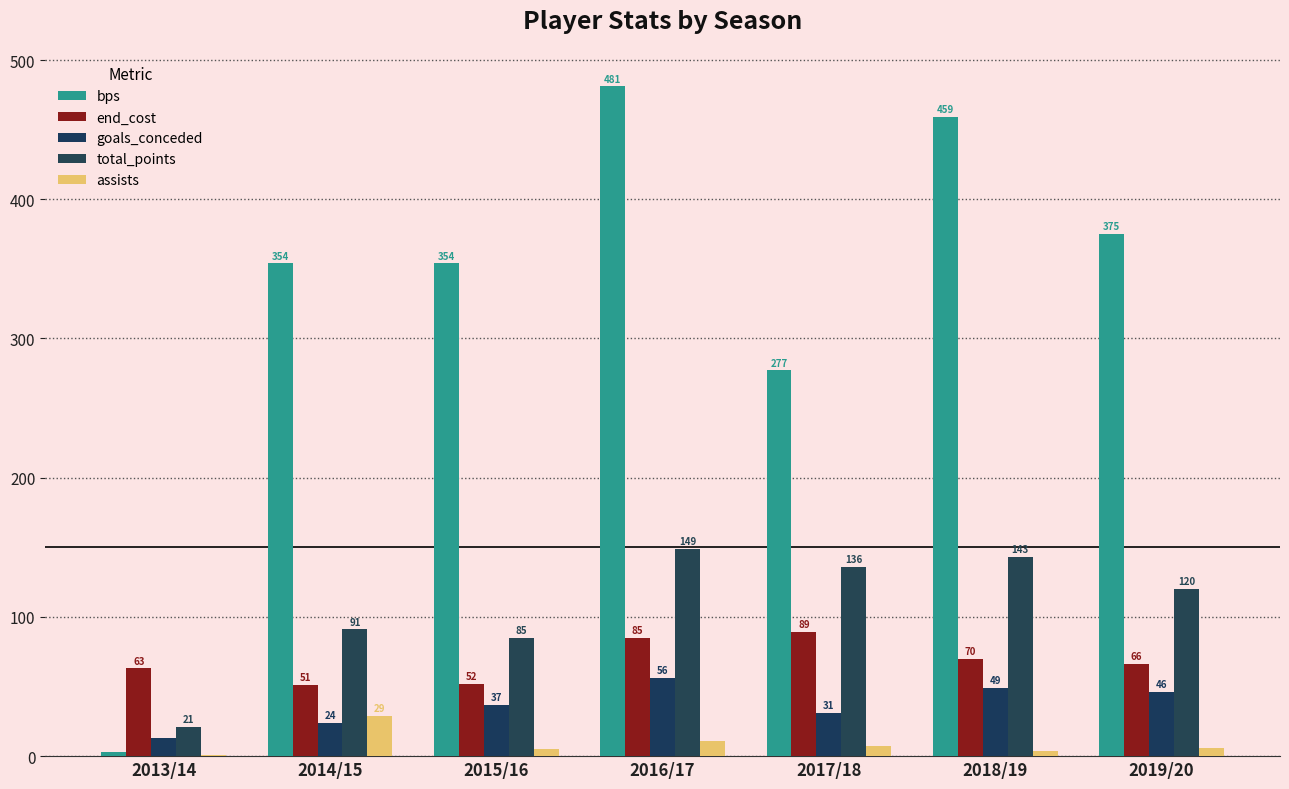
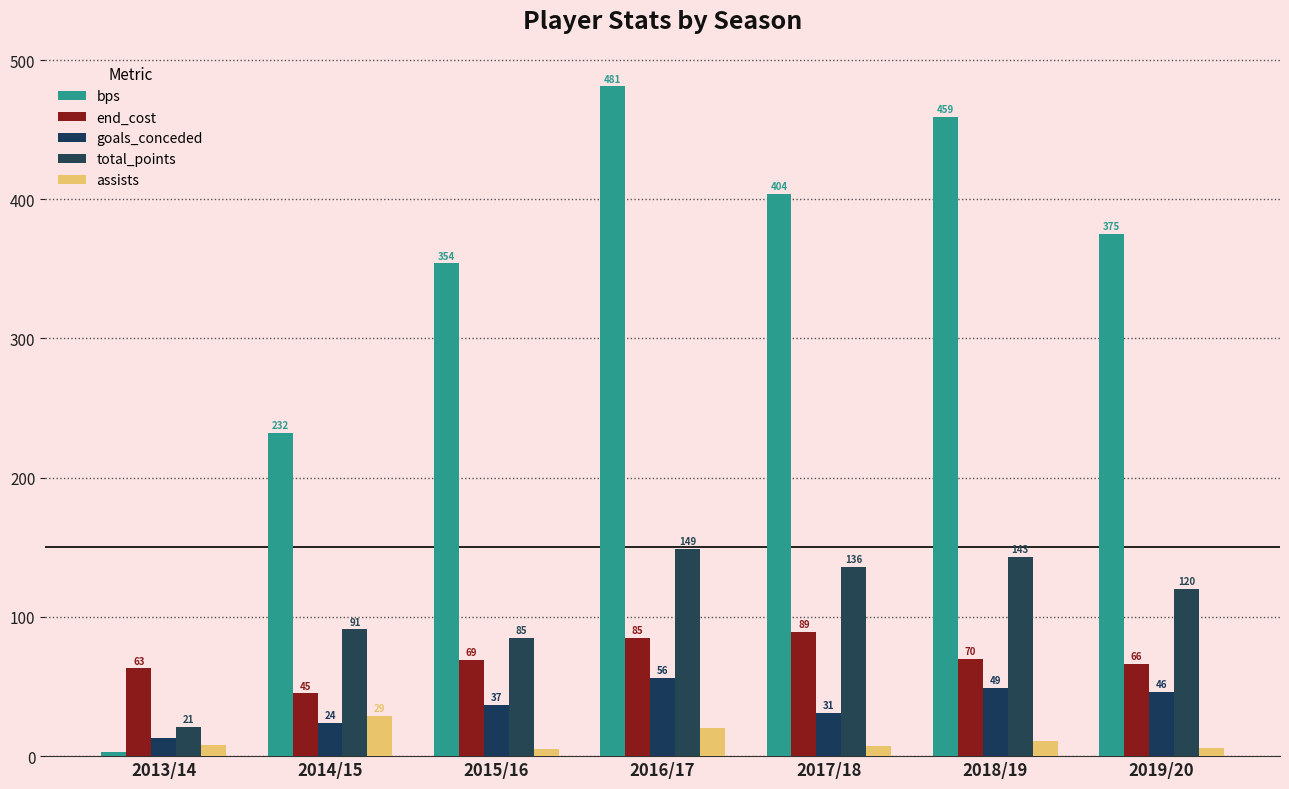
assists, 2013/14: 1 -> 8
bps, 2014/15: 354 -> 232
end_cost, 2014/15: 51 -> 45
end_cost, 2015/16: 52 -> 69
assists, 2016/17: 11 -> 20
bps, 2017/18: 277 -> 404
assists, 2018/19: 4 -> 11
